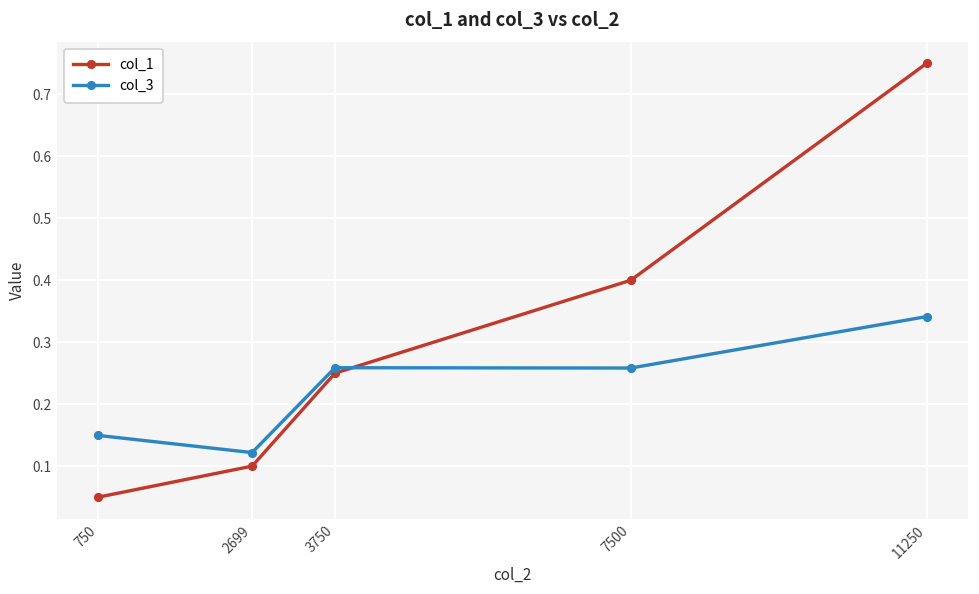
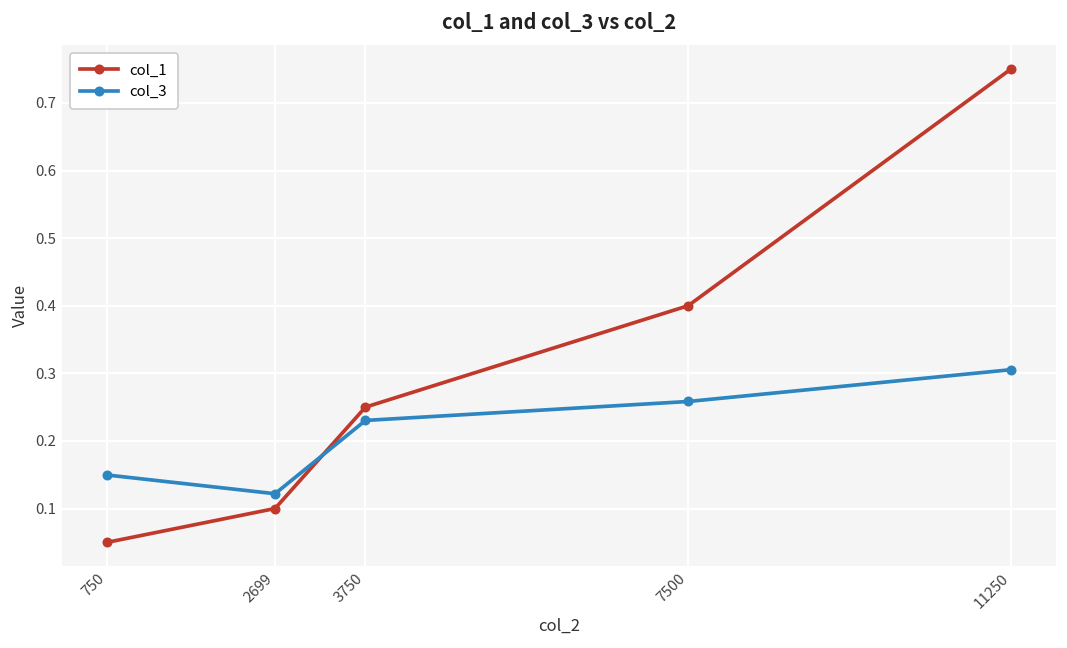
col_3, 3750: 0.26 -> 0.23
col_3, 11250: 0.34 -> 0.31
